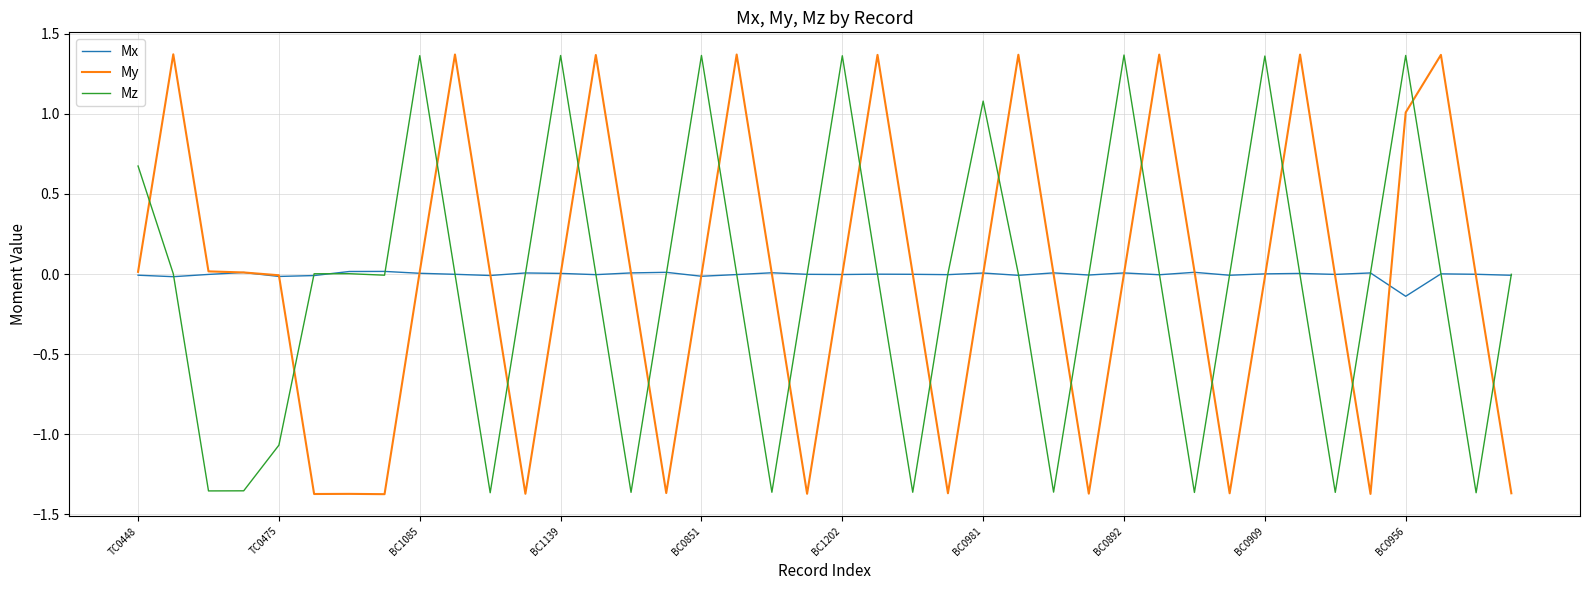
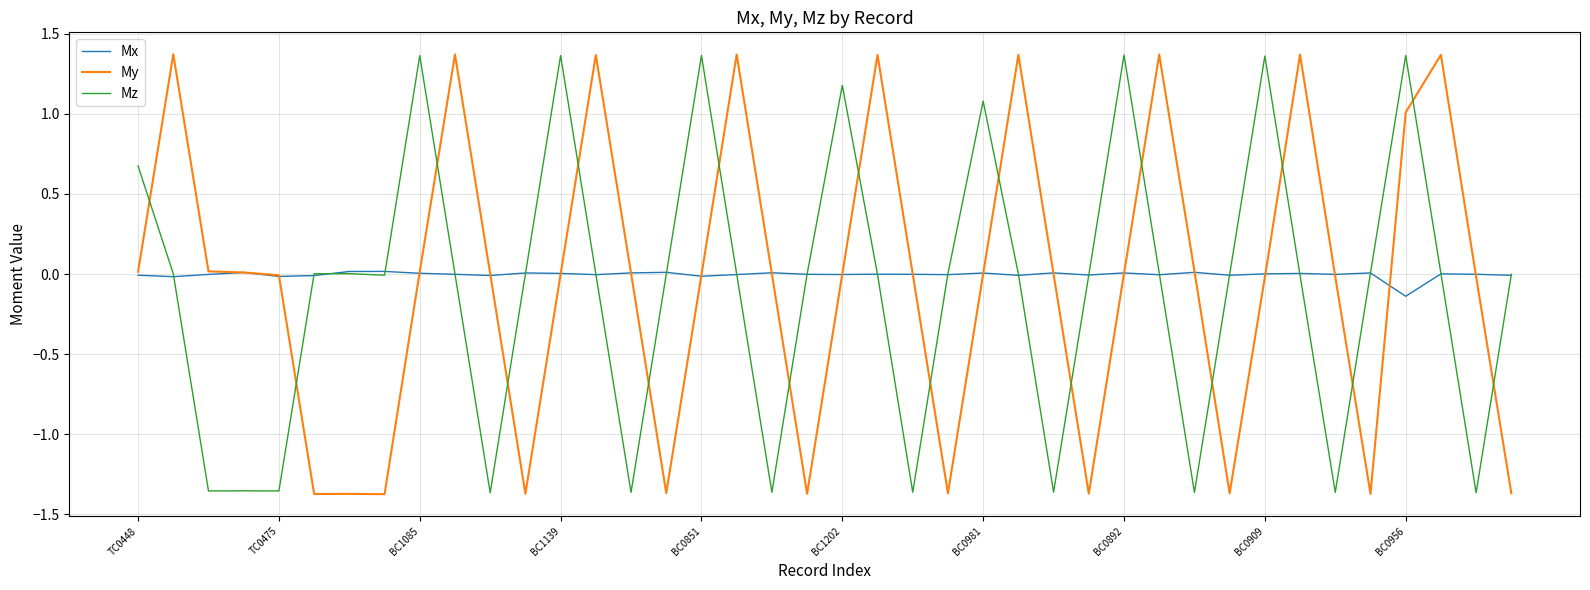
Mz, TC0475: -1.07 -> -1.35
Mz, BC1202: 1.36 -> 1.18
